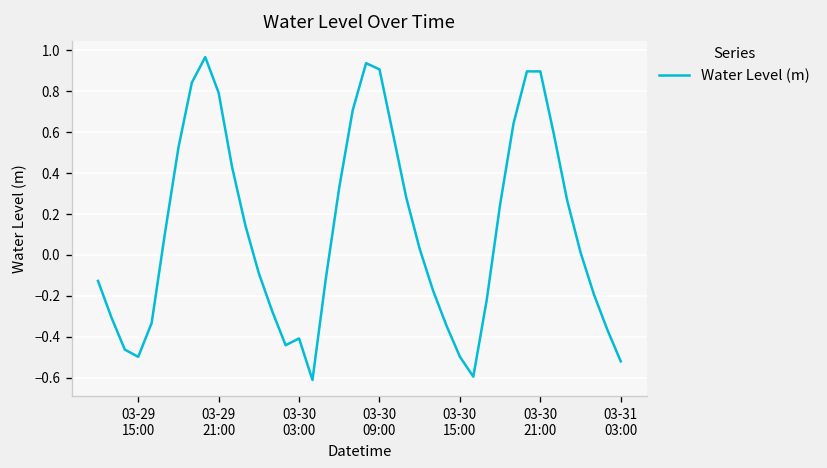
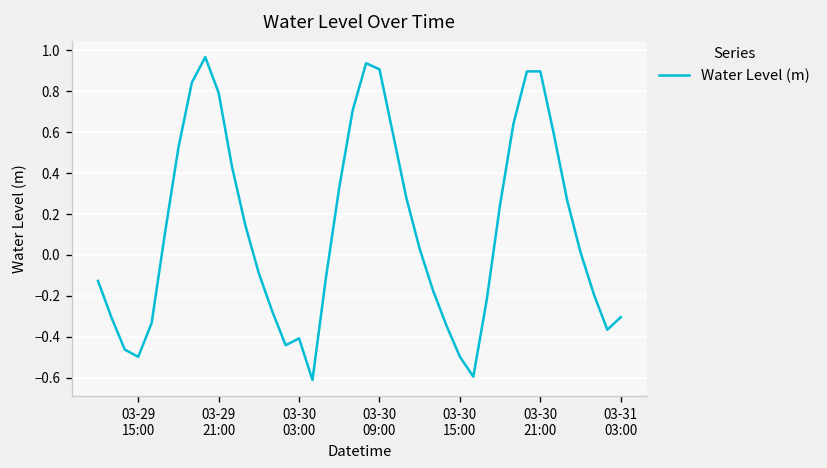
03-31 03:00: -0.52 -> -0.30
